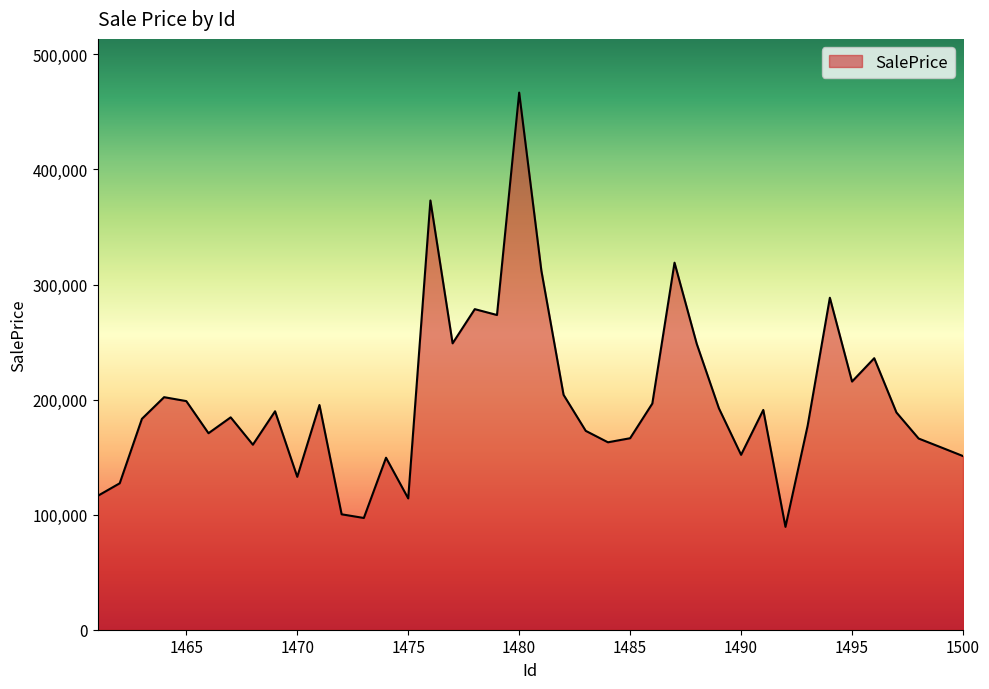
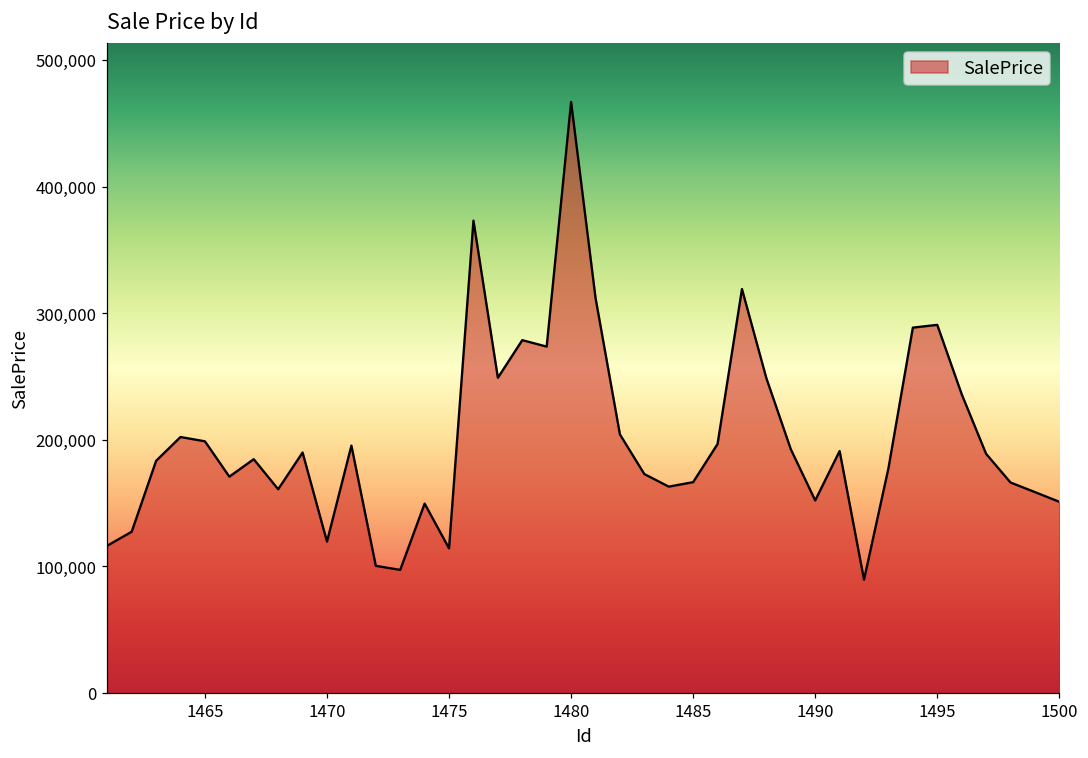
1470: 133,000 -> 119,000
1495: 216,000 -> 291,000
